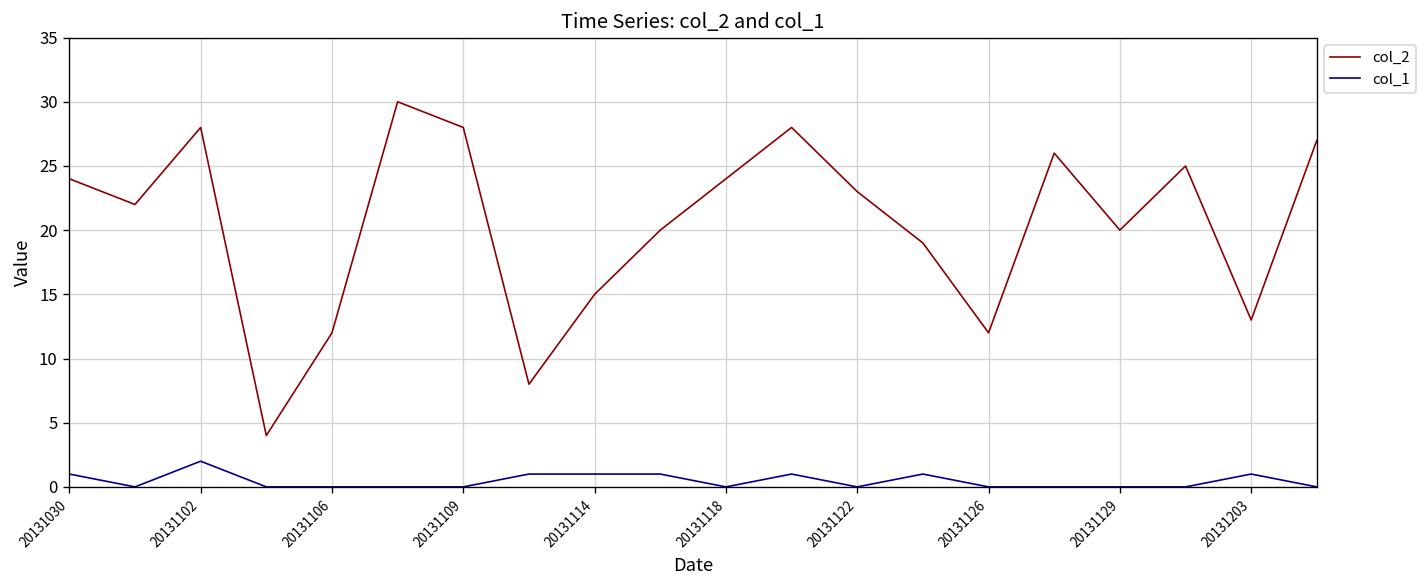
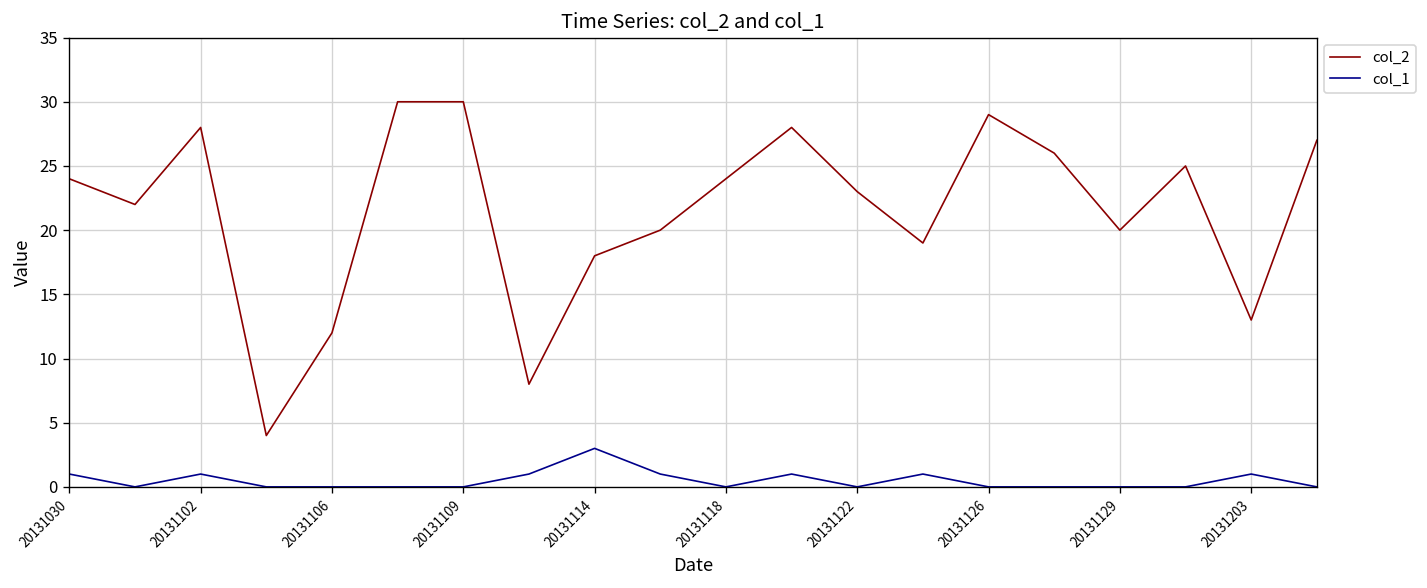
col_1, 20131102: 2 -> 1
col_2, 20131109: 28 -> 30
col_2, 20131114: 15 -> 18
col_1, 20131114: 1 -> 3
col_2, 20131126: 12 -> 29
